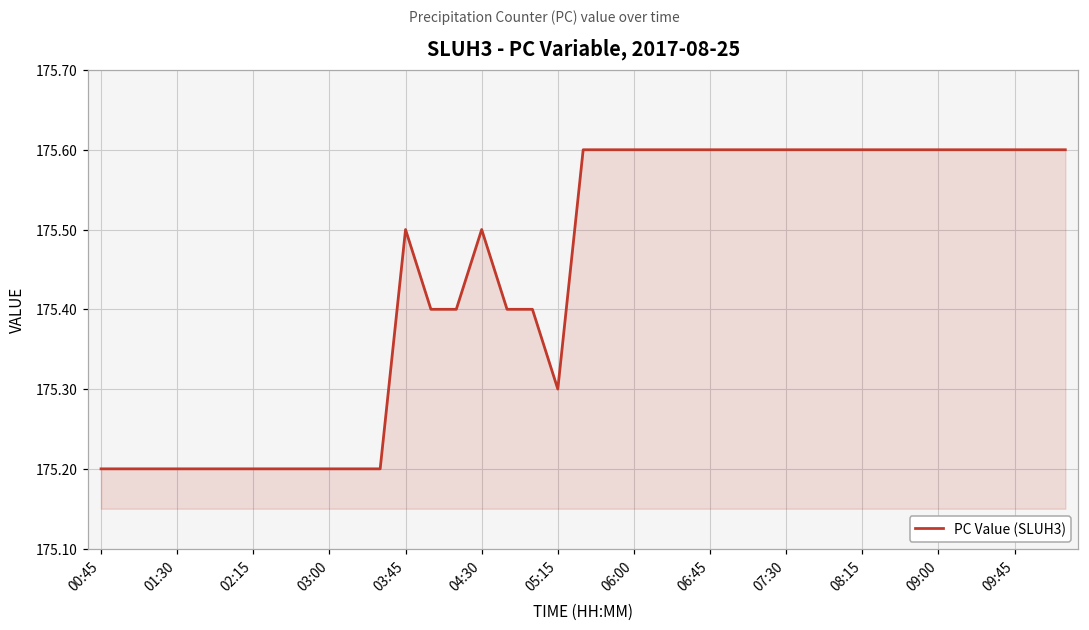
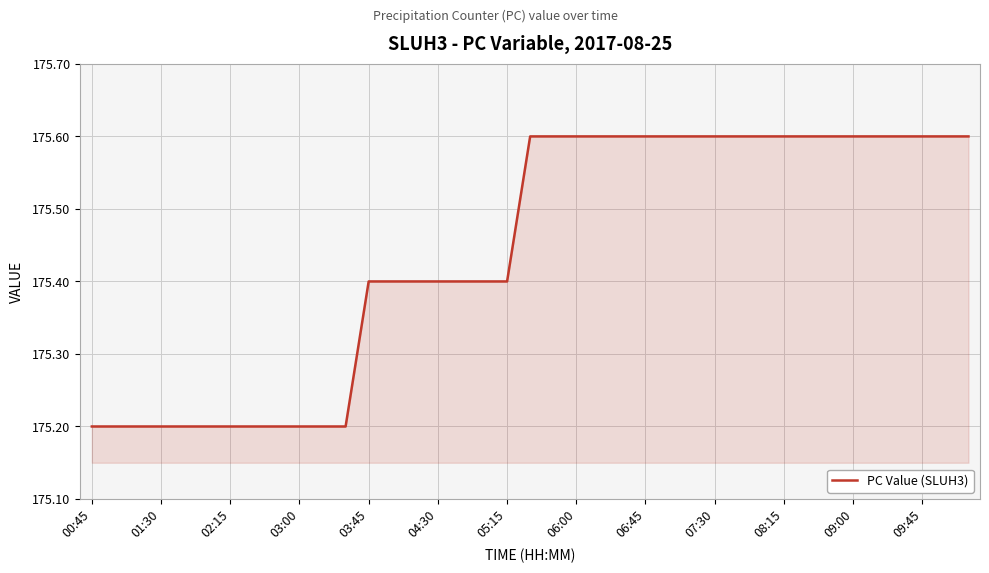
03:45: 175.5 -> 175.4
04:30: 175.5 -> 175.4
05:15: 175.3 -> 175.4
